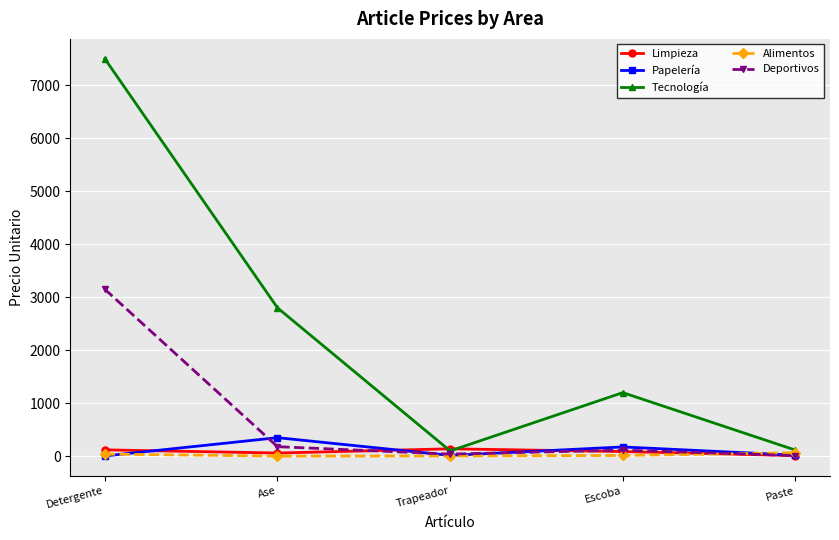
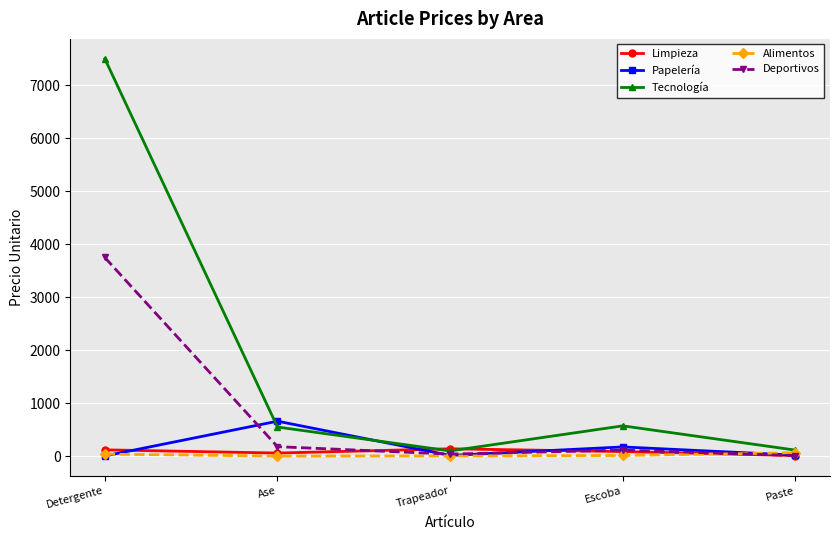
Deportivos, Detergente: 3200 -> 3800
Papelería, Ase: 400 -> 700
Tecnología, Ase: 2800 -> 600
Tecnología, Escoba: 1200 -> 600
